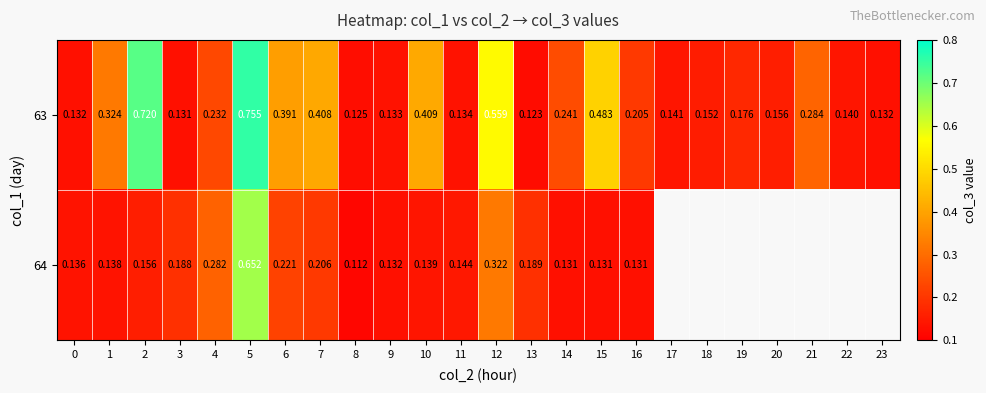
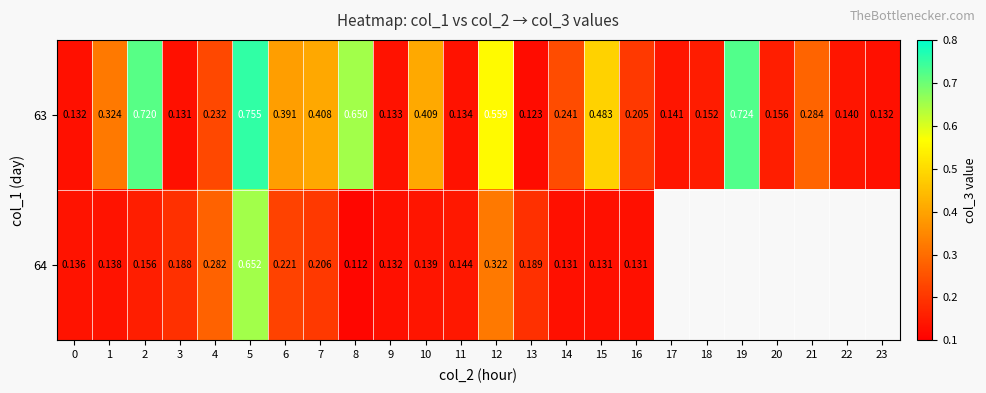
63, 8: 0.125 -> 0.650
63, 19: 0.176 -> 0.724
